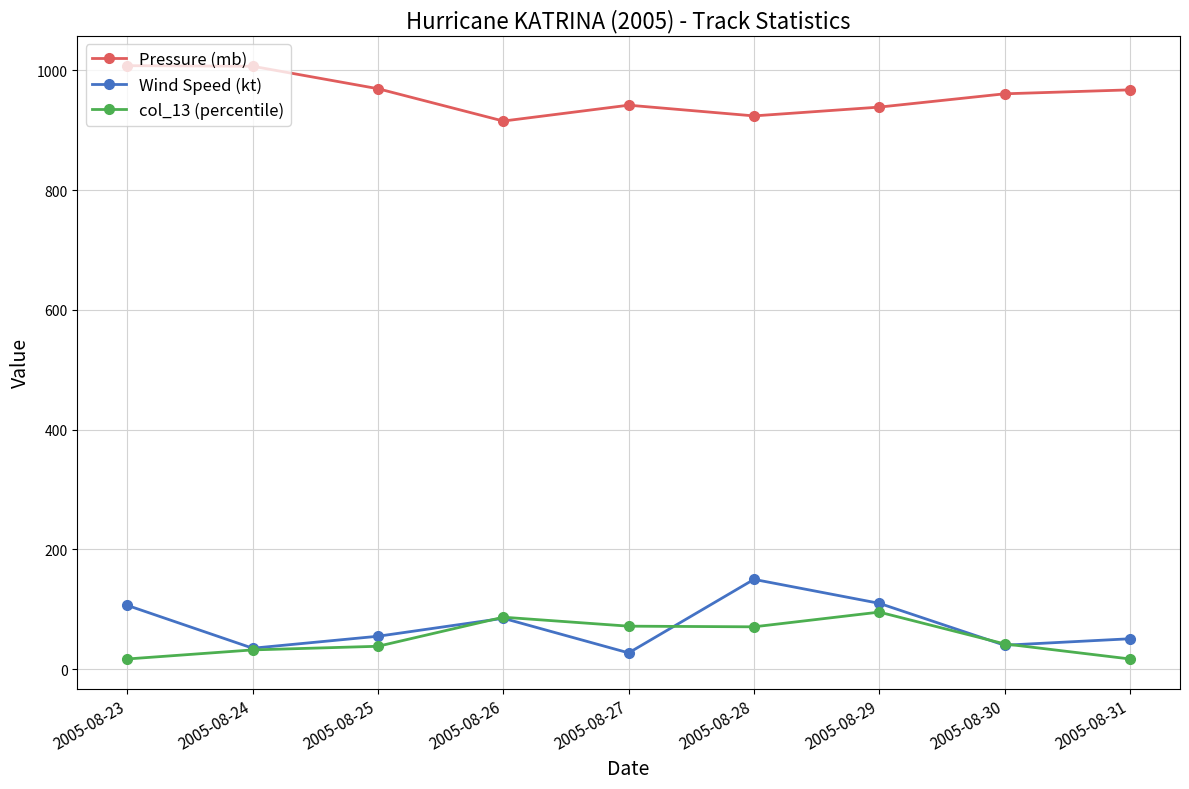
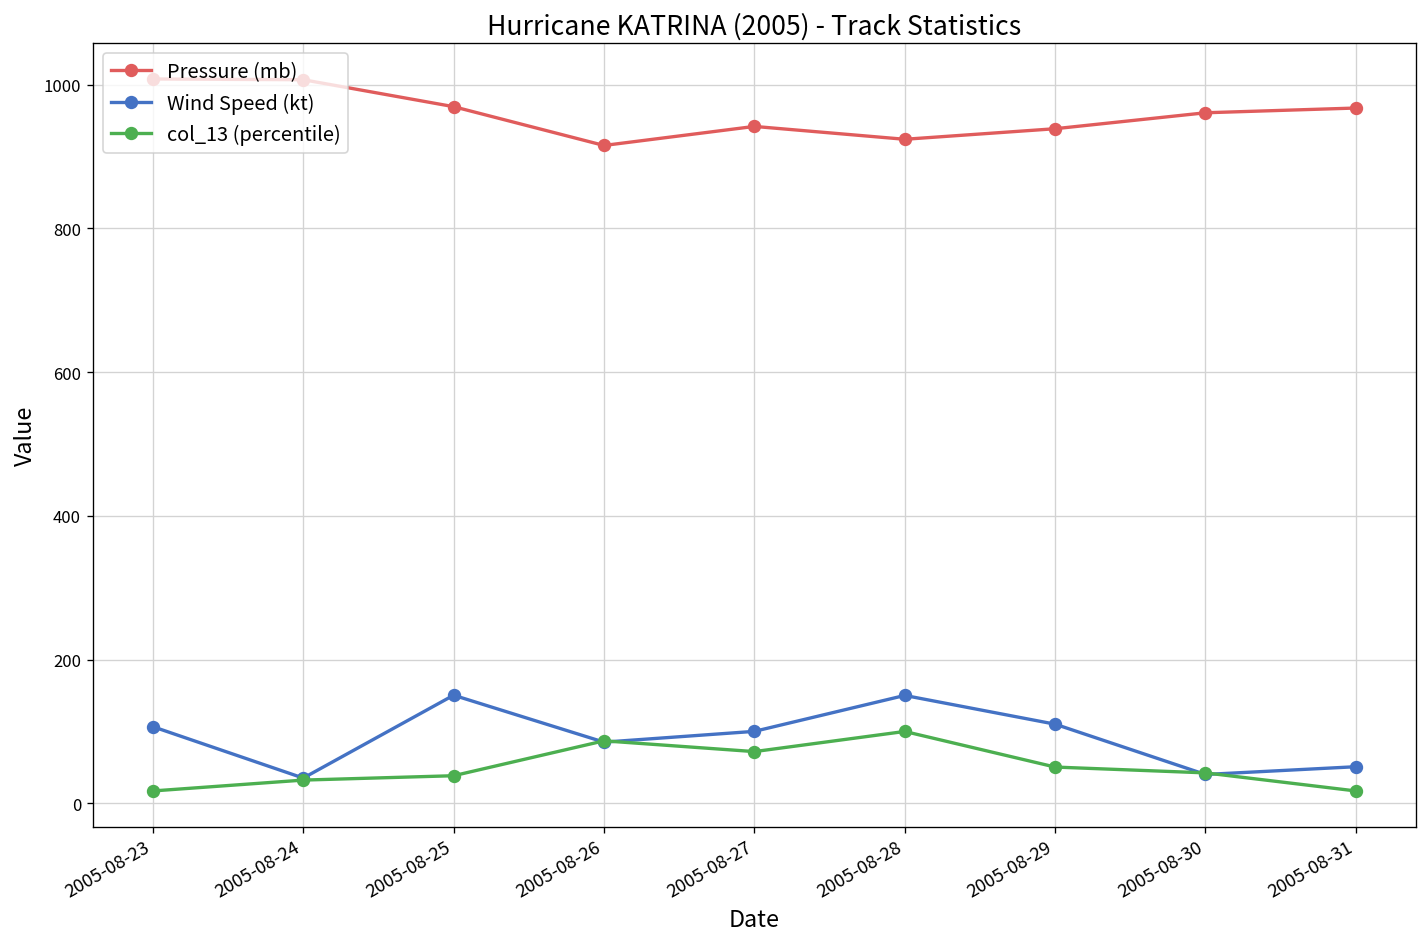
Wind Speed (kt), 2005-08-25: 60 -> 150
Wind Speed (kt), 2005-08-27: 30 -> 100
col_13 (percentile), 2005-08-28: 70 -> 100
col_13 (percentile), 2005-08-29: 100 -> 50
